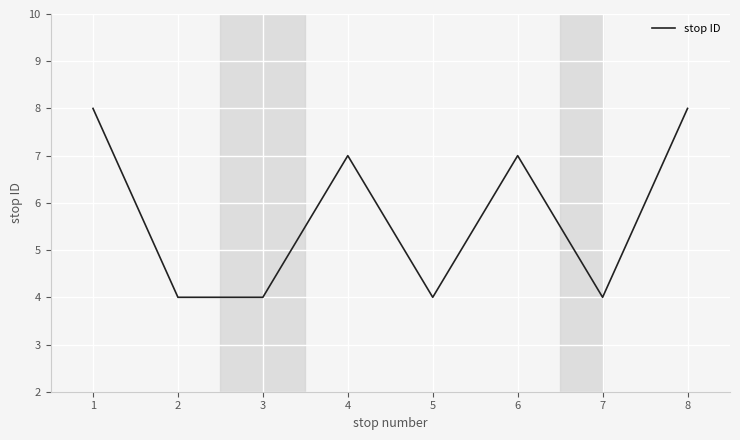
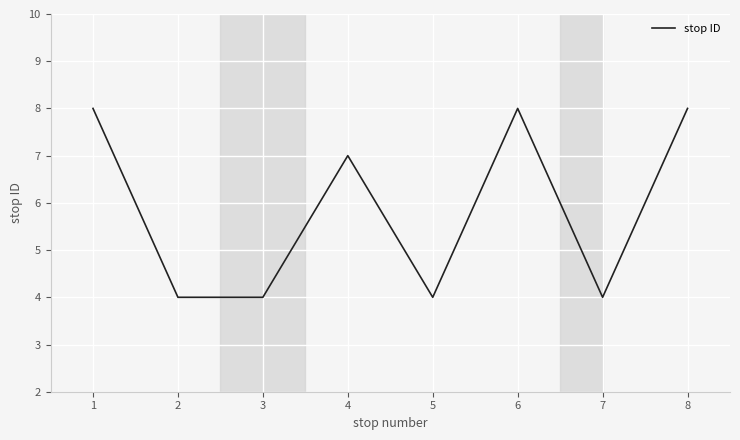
6: 7 -> 8
